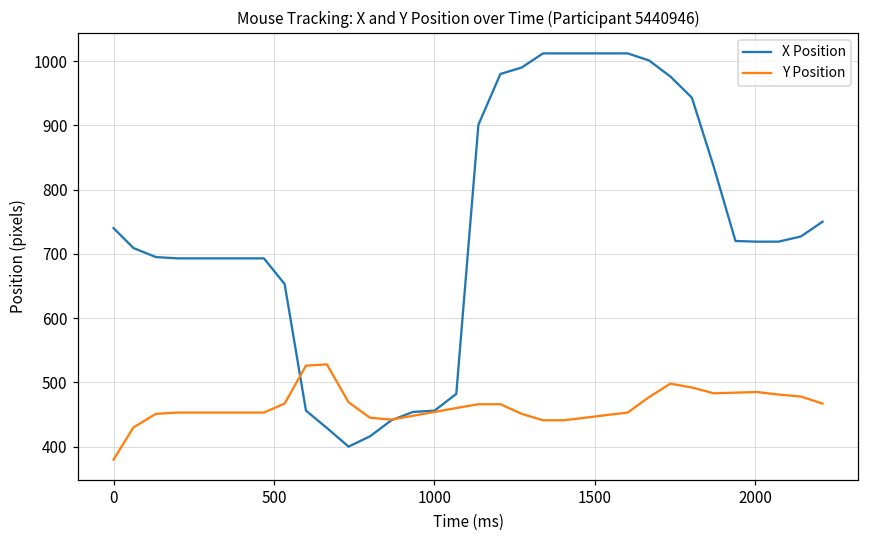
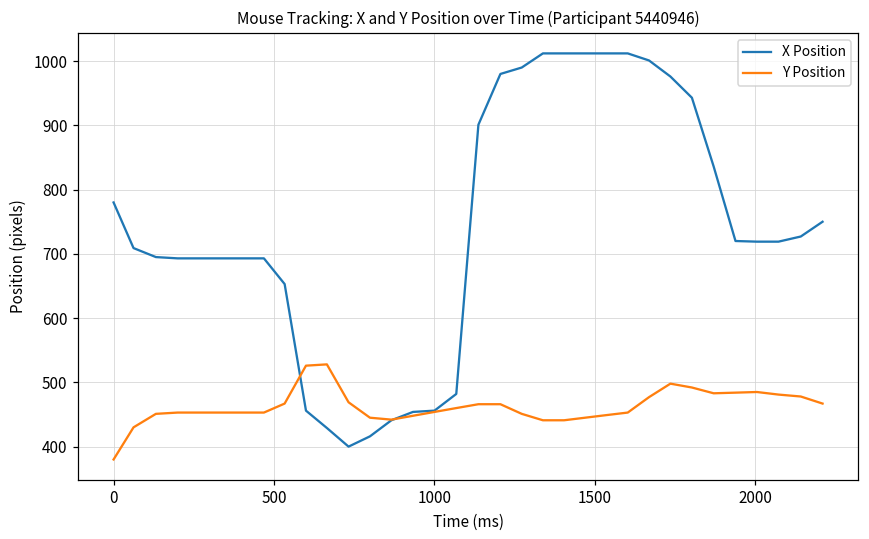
X Position, 0: 740 -> 780
